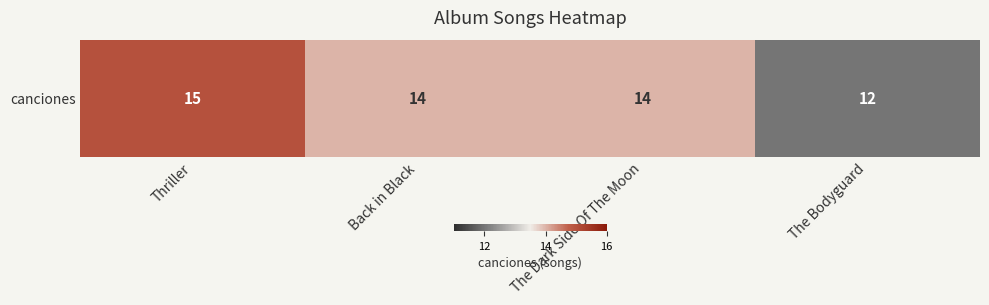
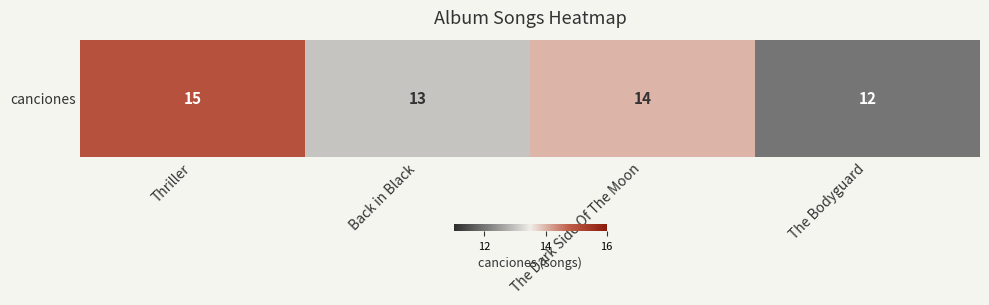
canciones, Back in Black: 14 -> 13
